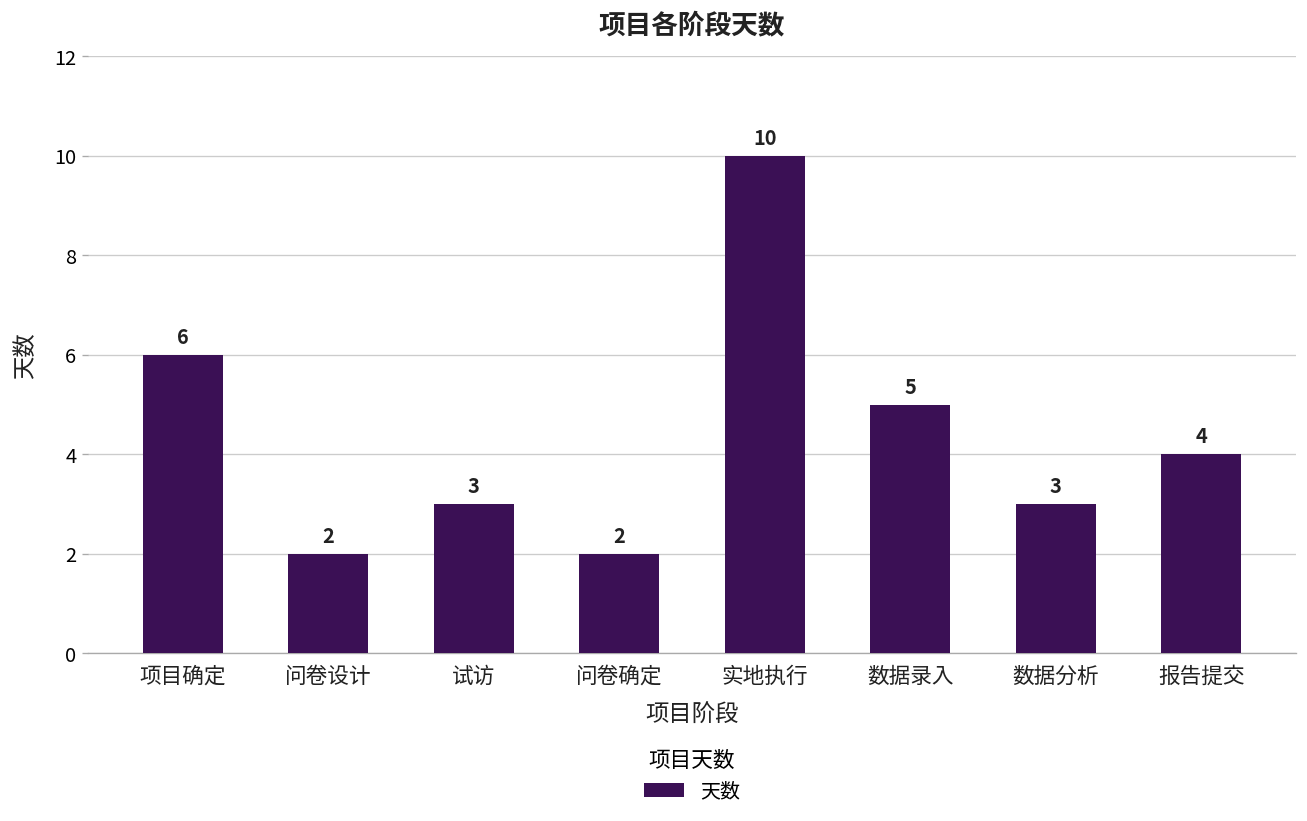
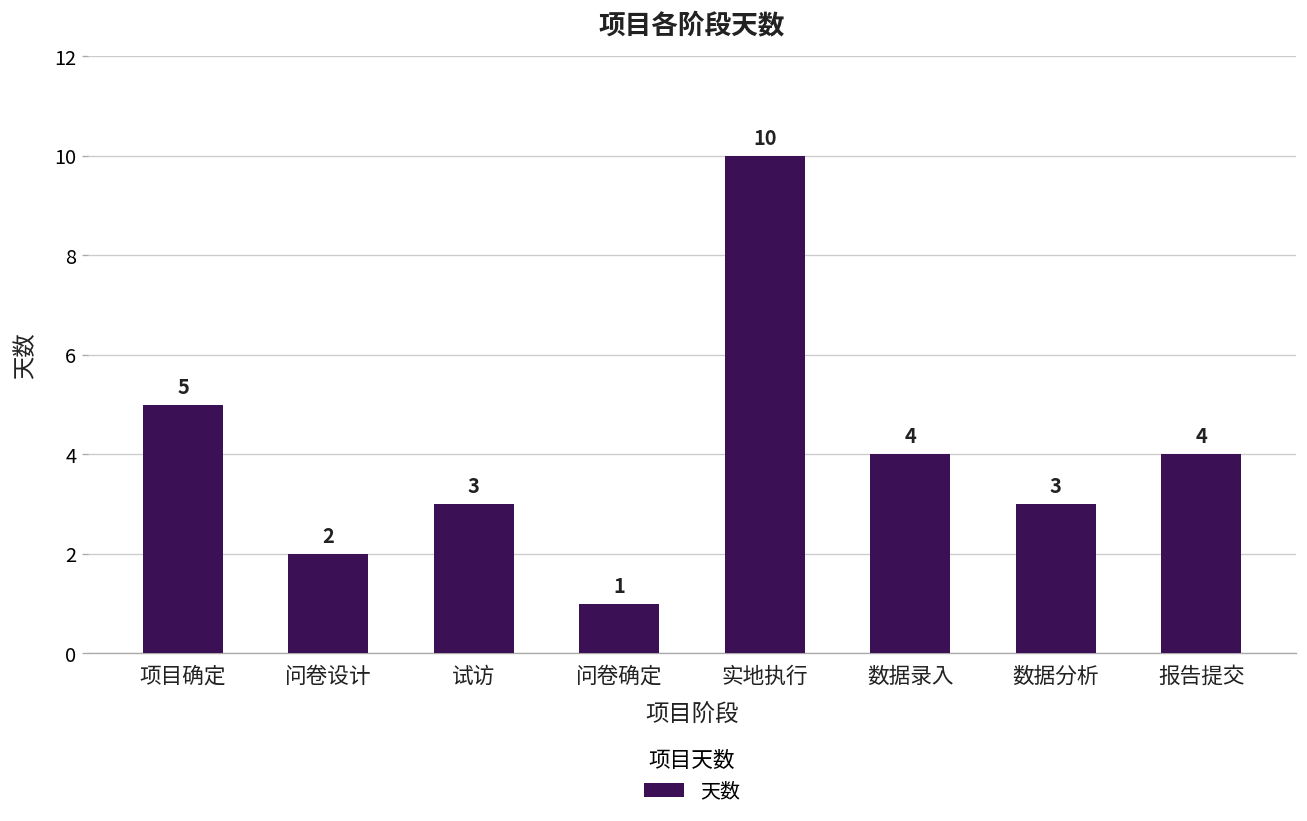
项目确定: 6 -> 5
问卷确定: 2 -> 1
数据录入: 5 -> 4
